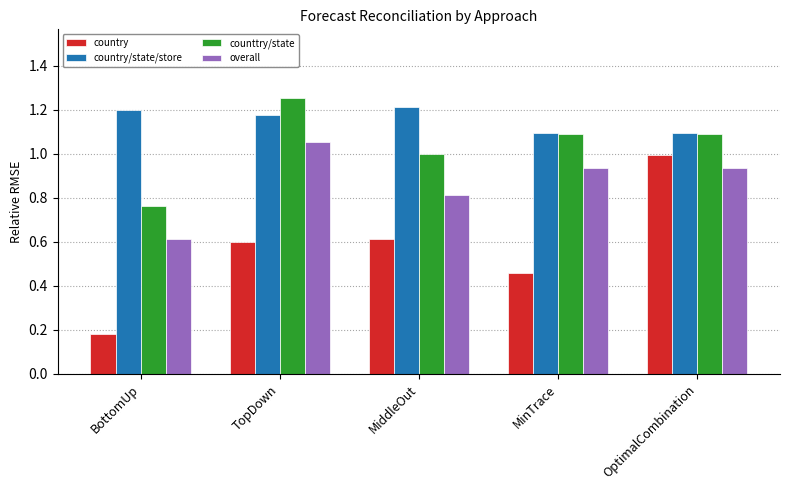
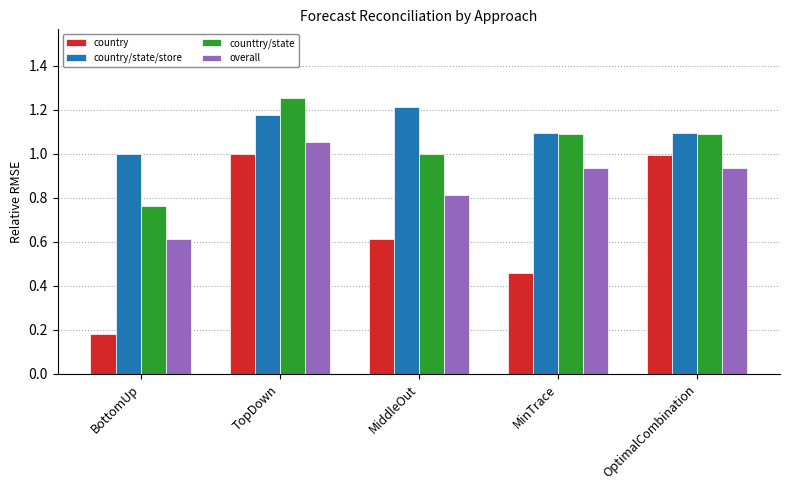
country/state/store, BottomUp: 1.2 -> 1.0
country, TopDown: 0.6 -> 1.0
